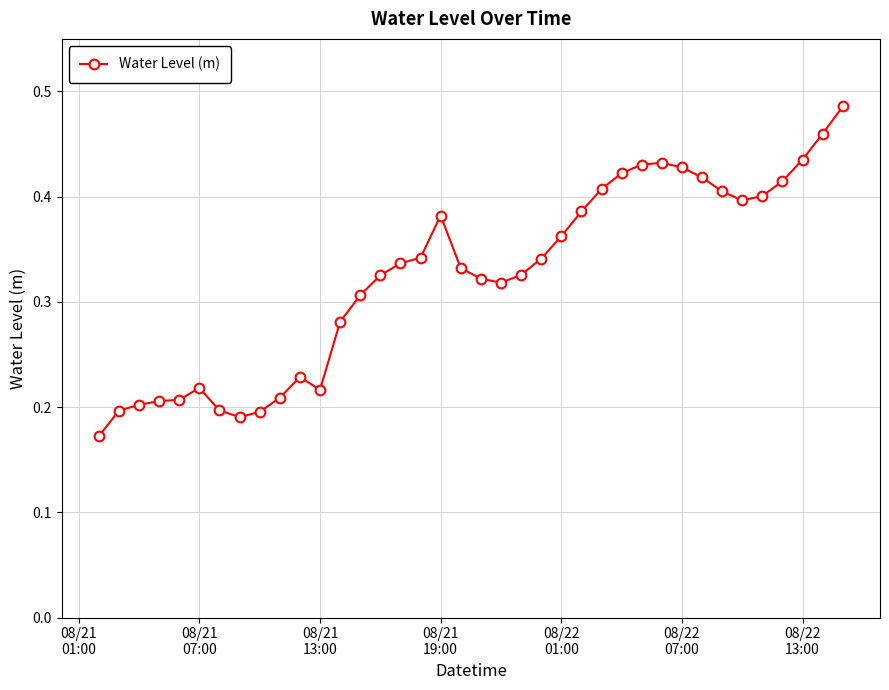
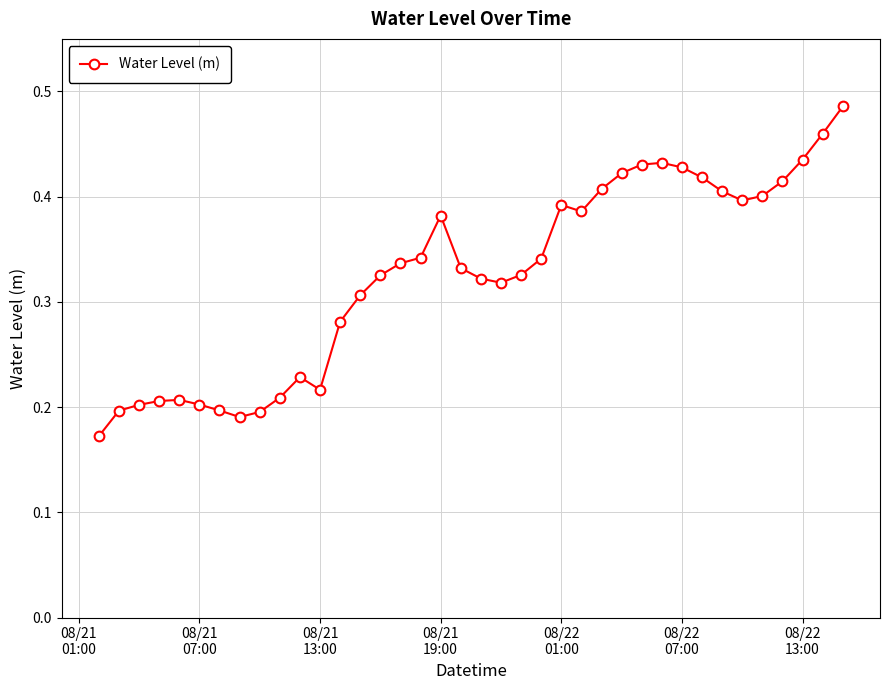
08/21 07:00: 0.218 -> 0.202
08/22 01:00: 0.362 -> 0.392
